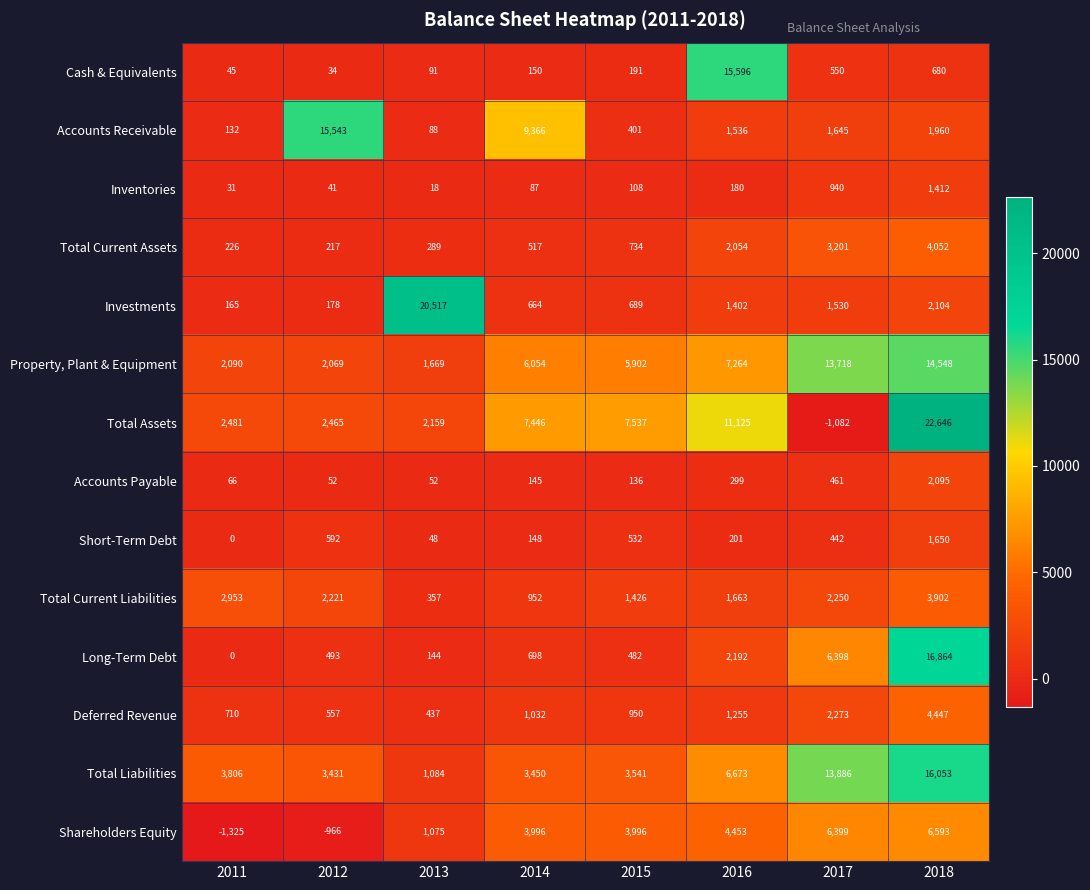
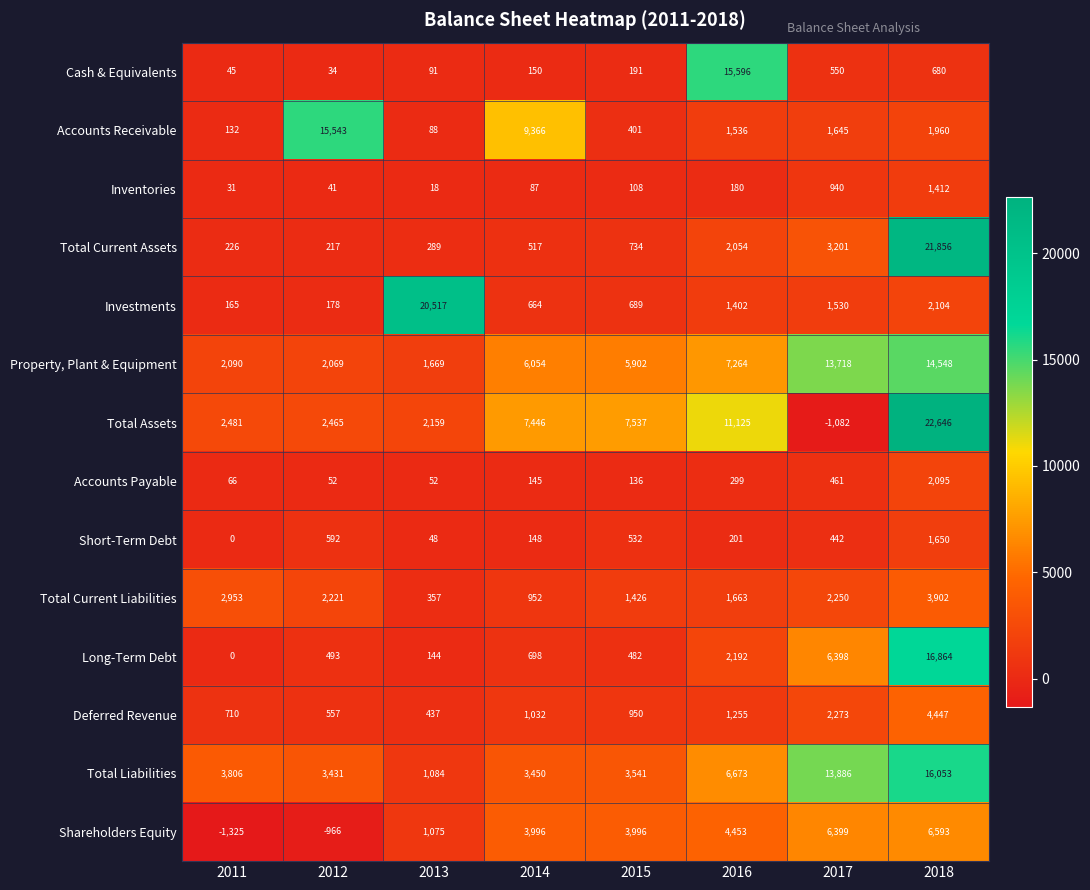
Total Current Assets, 2018: 4,052 -> 21,856
